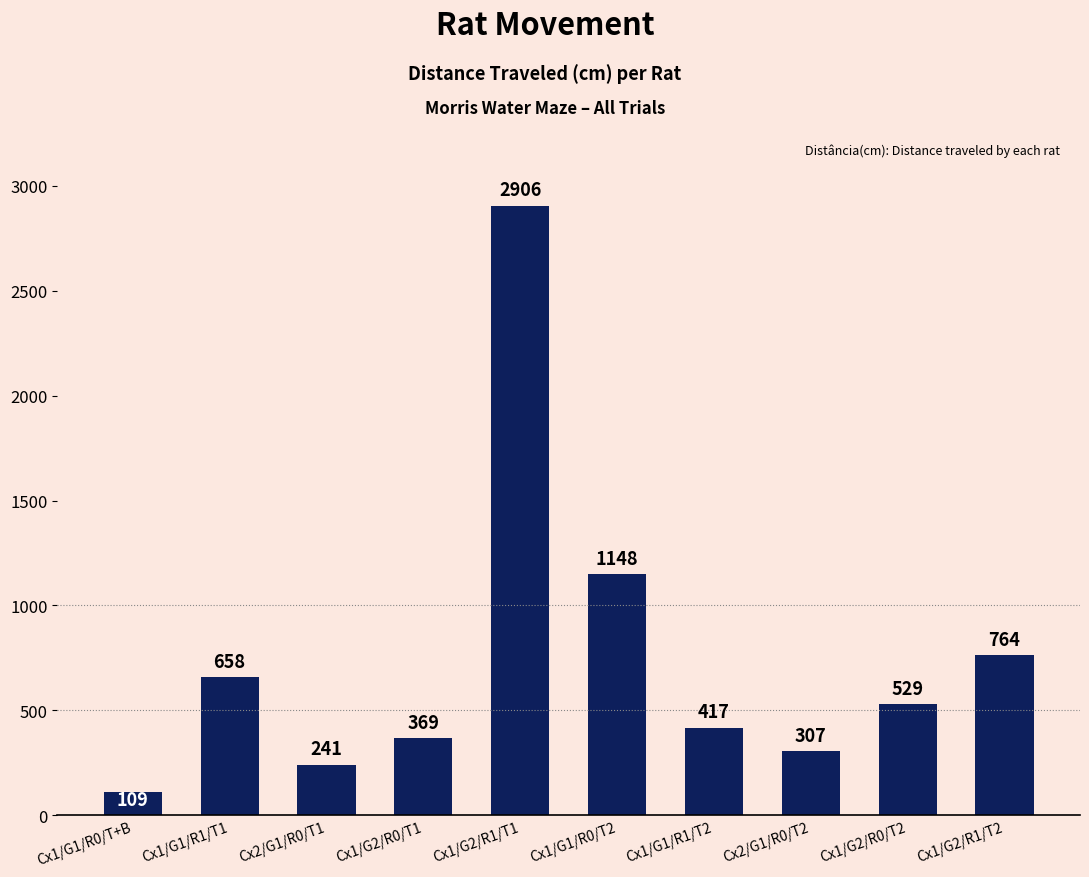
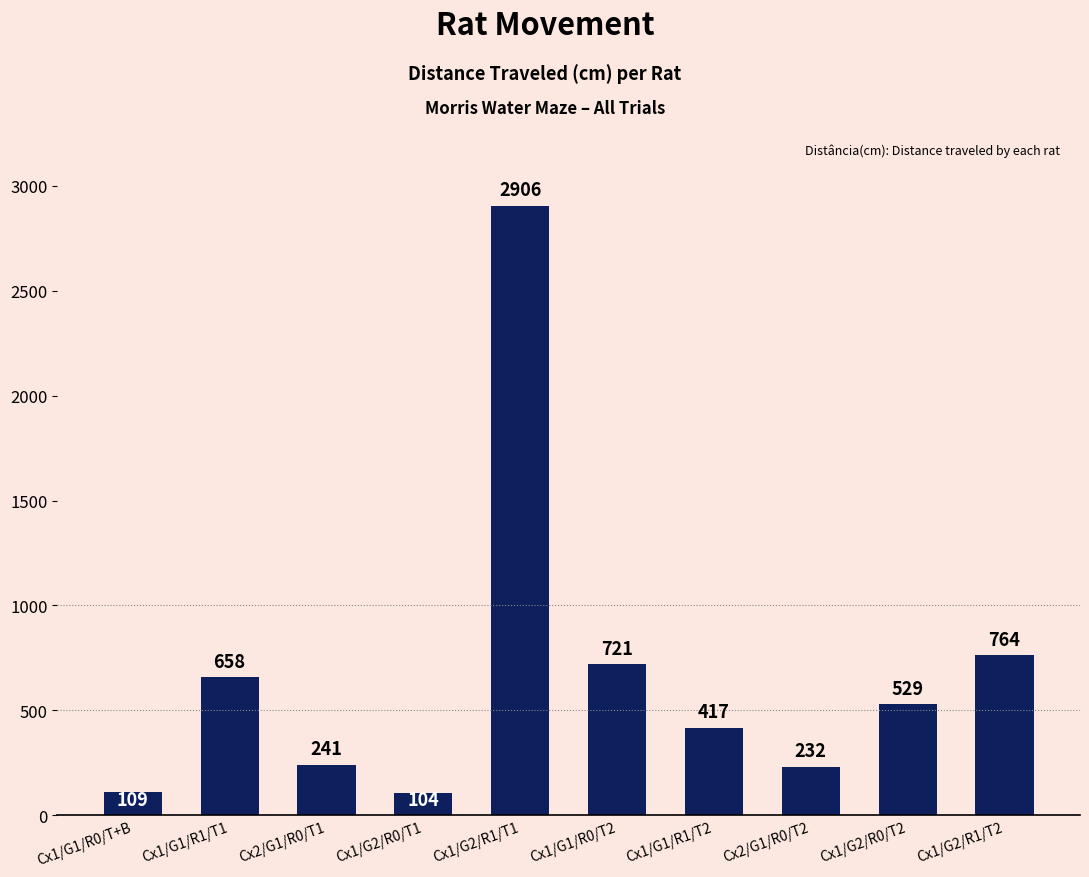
Cx1/G2/R0/T1: 369 -> 104
Cx1/G1/R0/T2: 1148 -> 721
Cx2/G1/R0/T2: 307 -> 232
